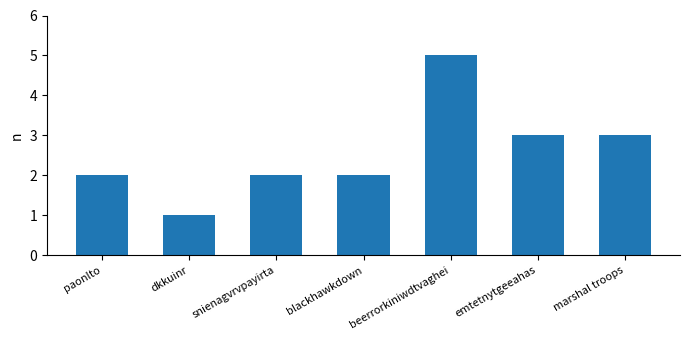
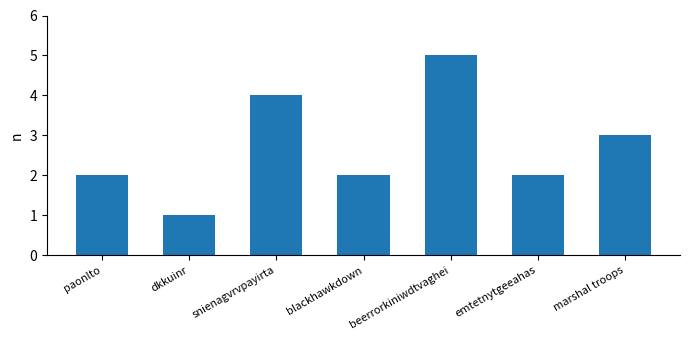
snienagvrvpayirta: 2 -> 4
emtetnytgeeahas: 3 -> 2
